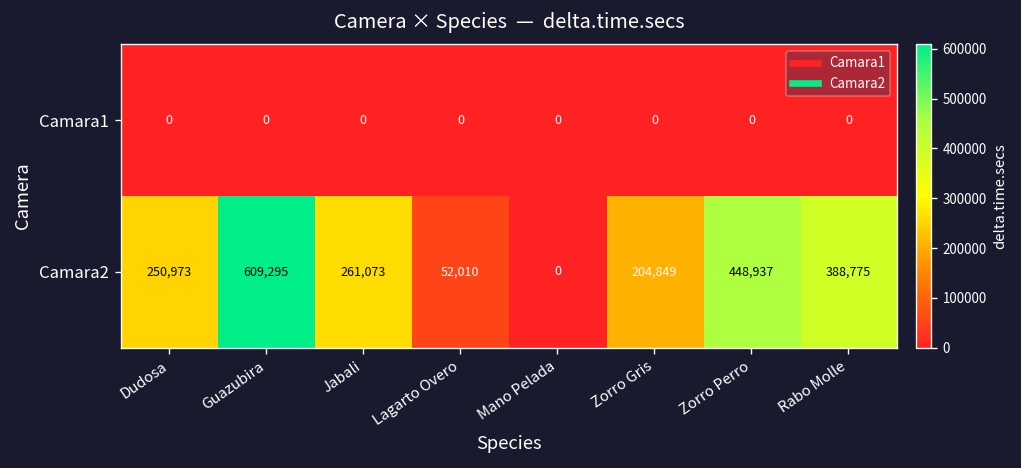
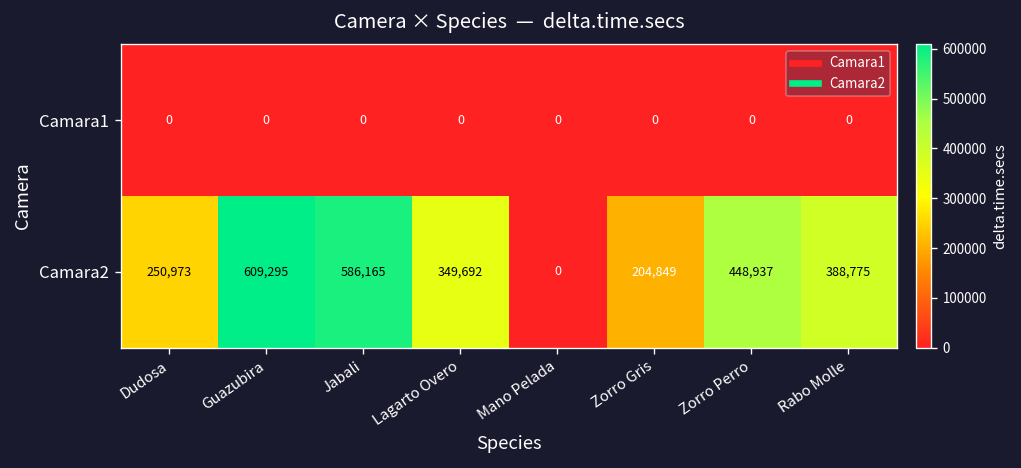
Camara2, Jabali: 261,073 -> 586,165
Camara2, Lagarto Overo: 52,010 -> 349,692
